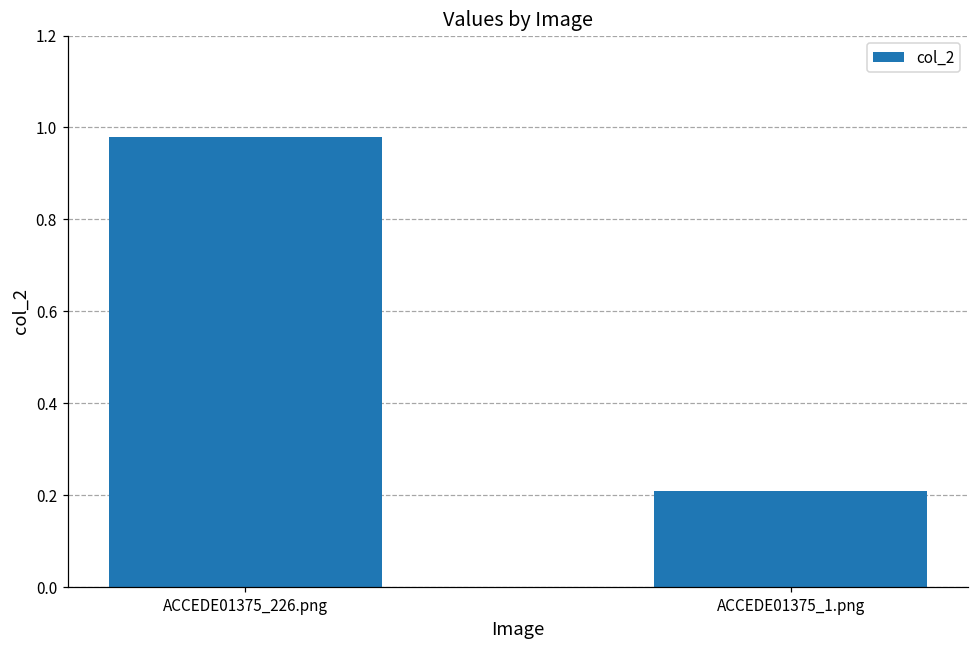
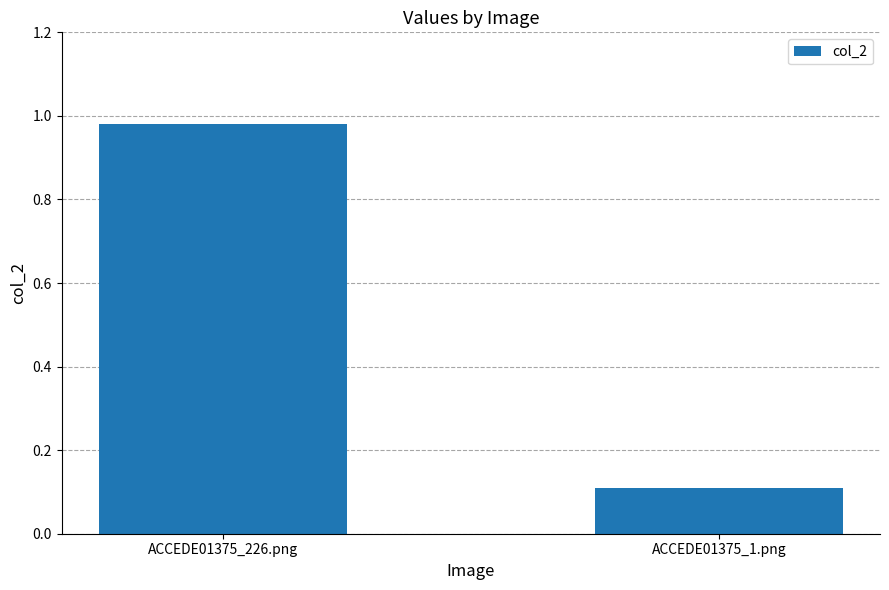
ACCEDE01375_1.png: 0.21 -> 0.11
